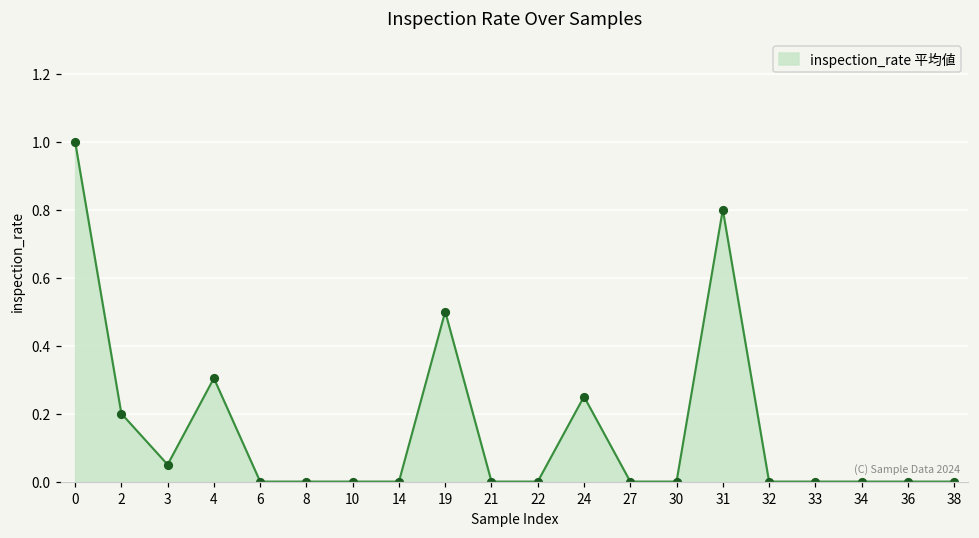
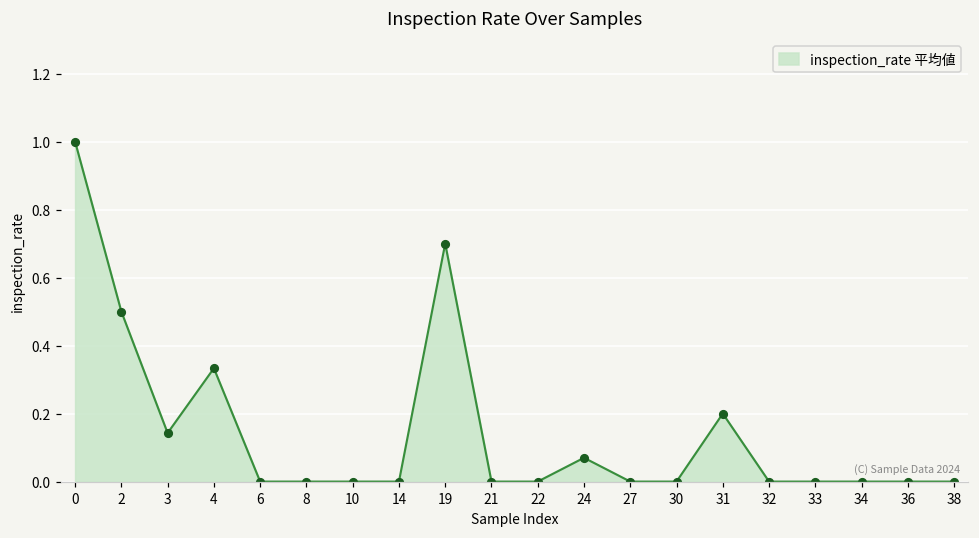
2: 0.2 -> 0.5
3: 0.05 -> 0.14
4: 0.30 -> 0.33
19: 0.5 -> 0.7
24: 0.25 -> 0.07
31: 0.8 -> 0.2
